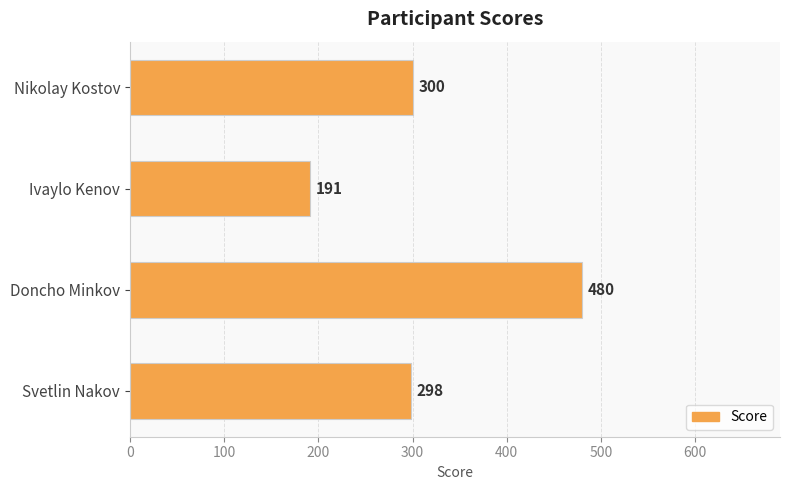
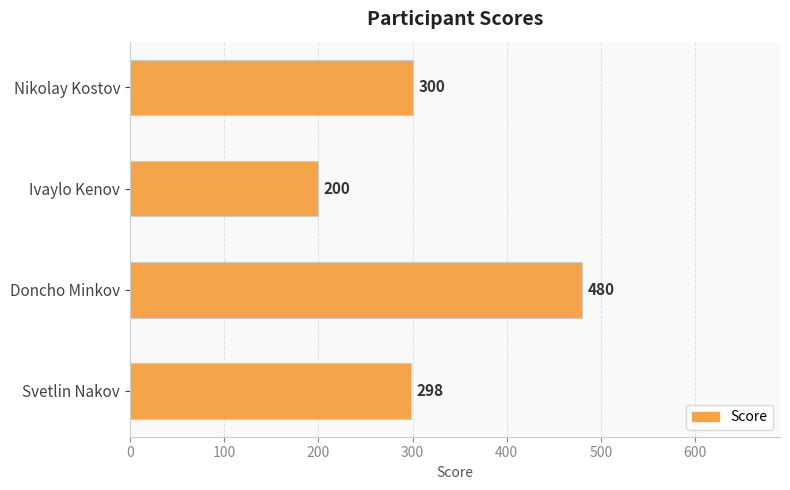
Ivaylo Kenov: 191 -> 200
